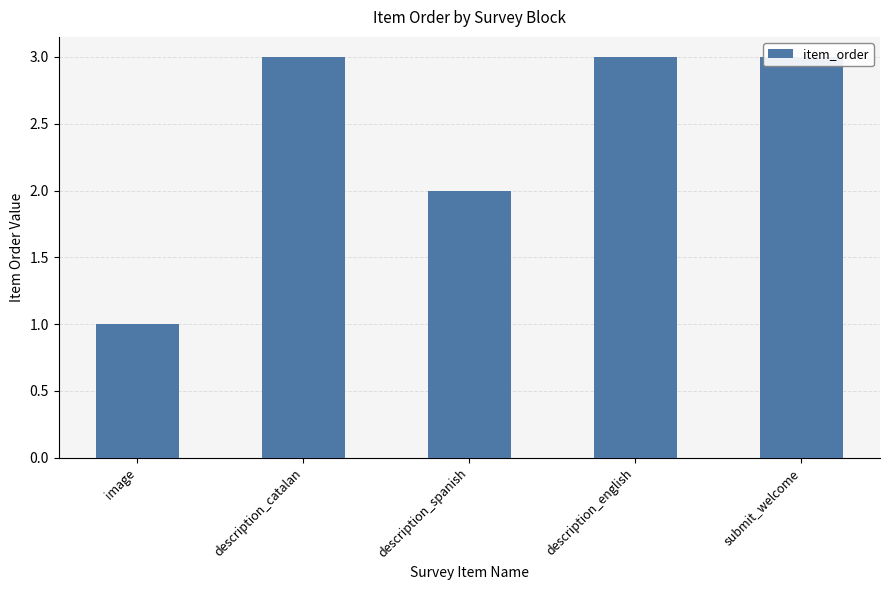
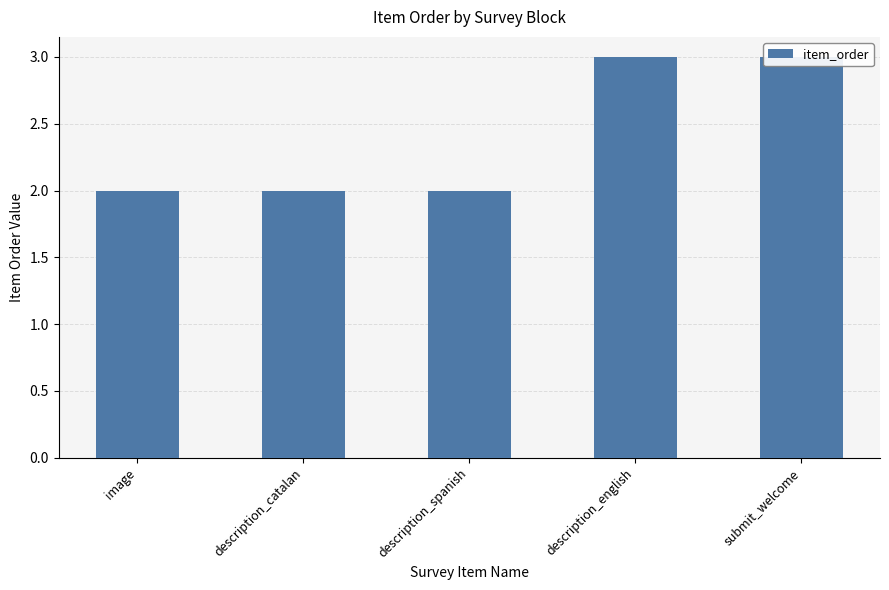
image: 1 -> 2
description_catalan: 3 -> 2
